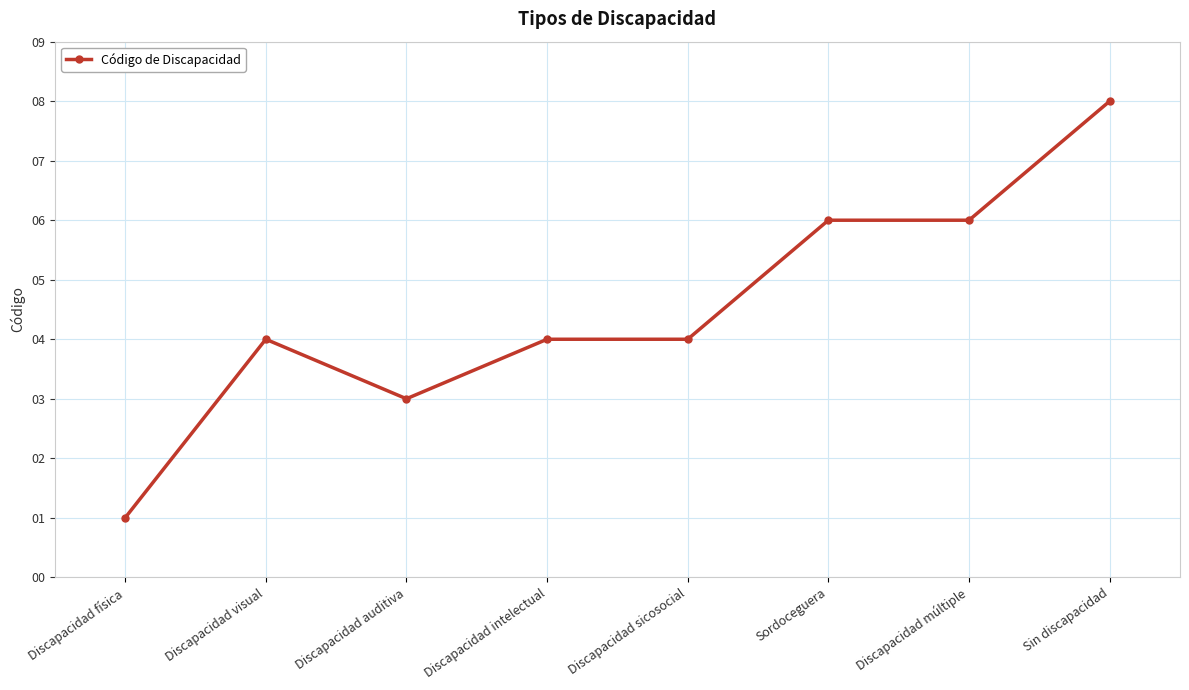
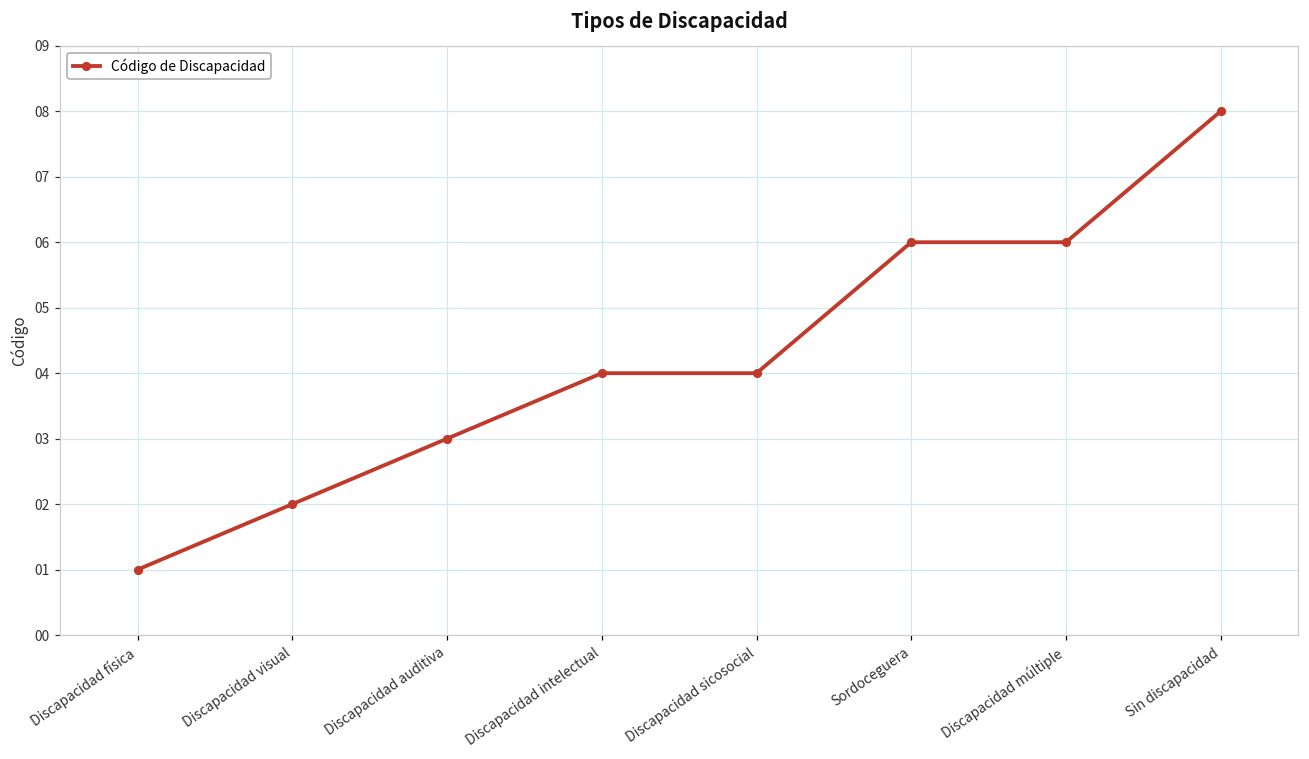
Discapacidad visual: 4 -> 2
